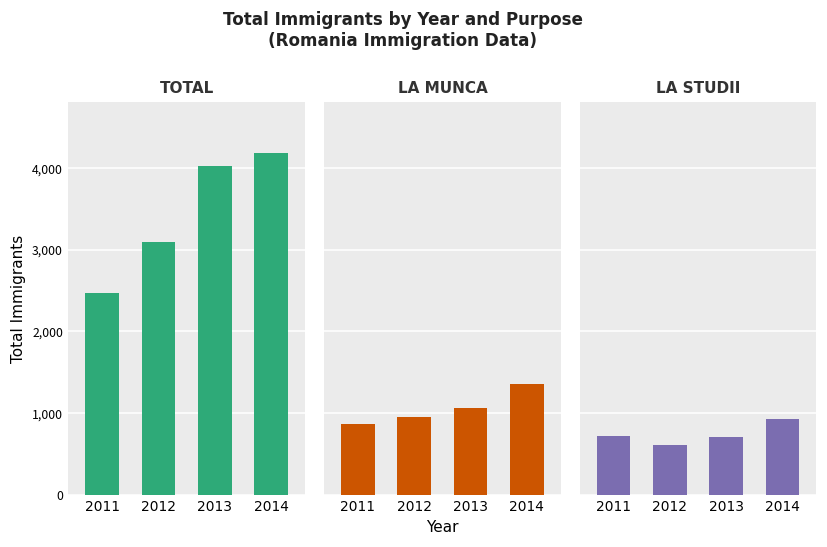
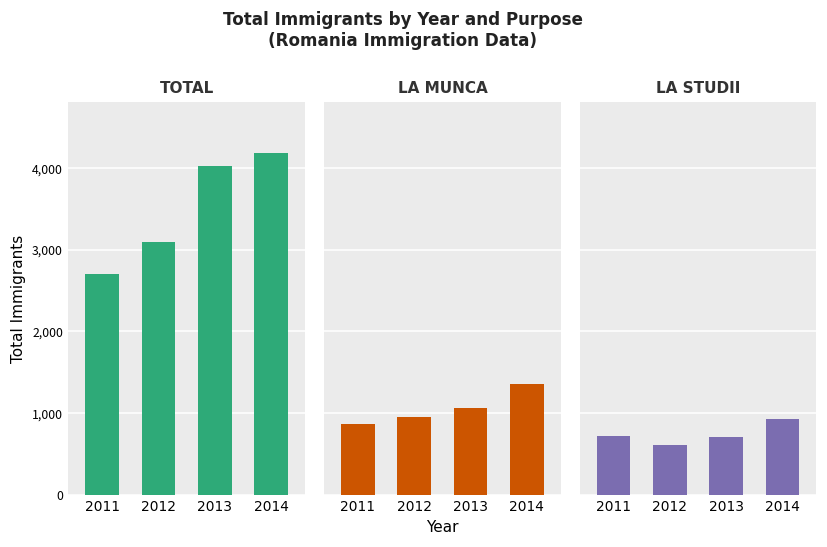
TOTAL, 2011: 2,500 -> 2,700
